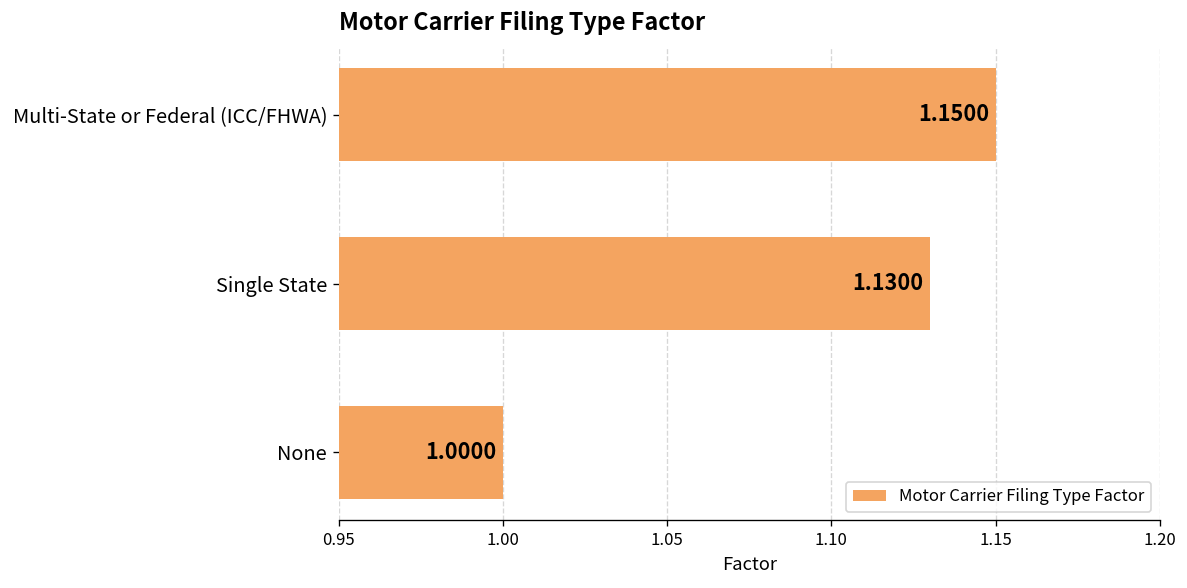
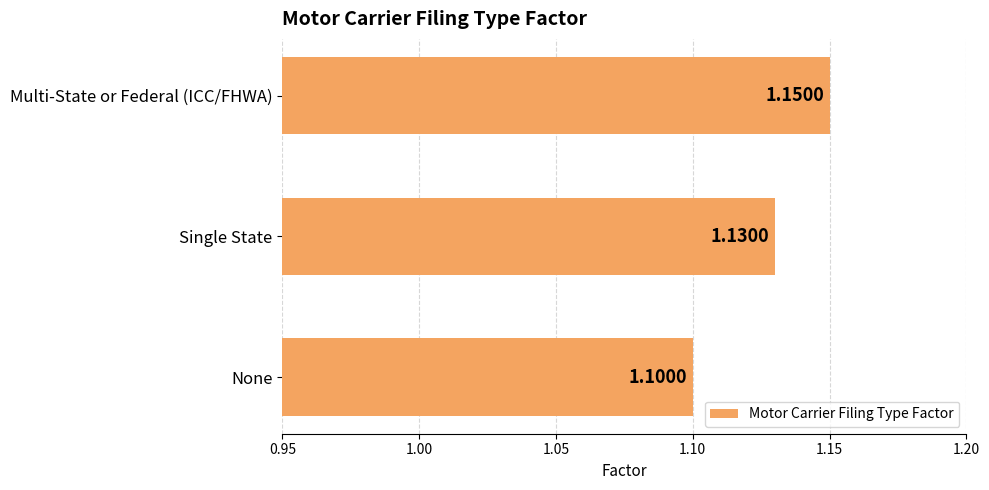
None: 1.0000 -> 1.1000
